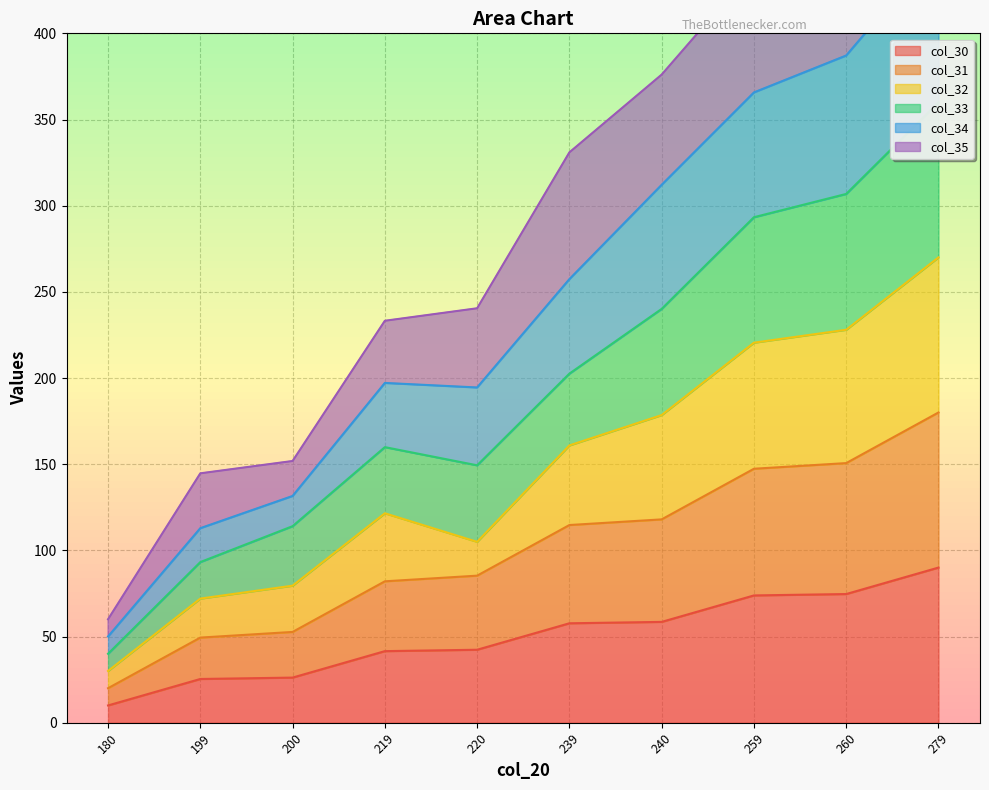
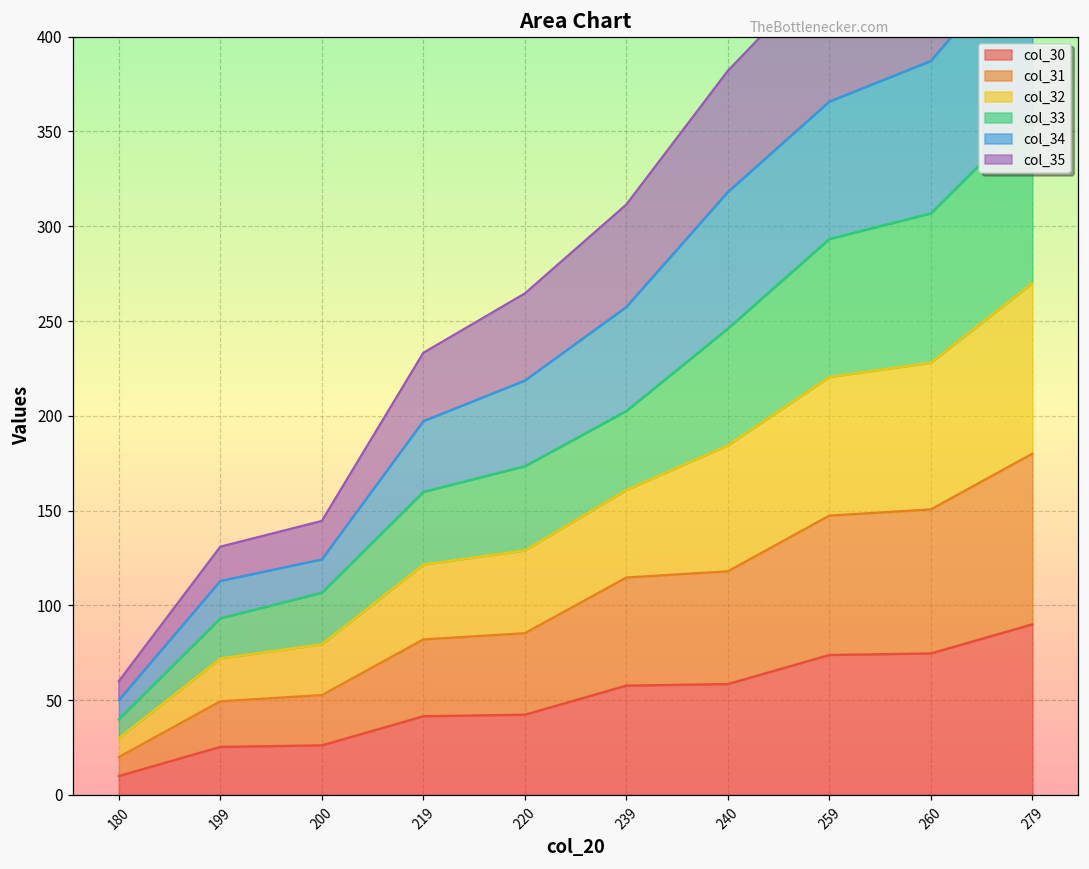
col_35, 199: 32 -> 18
col_33, 200: 35 -> 27
col_32, 220: 20 -> 44
col_35, 239: 74 -> 54
col_32, 240: 61 -> 66
